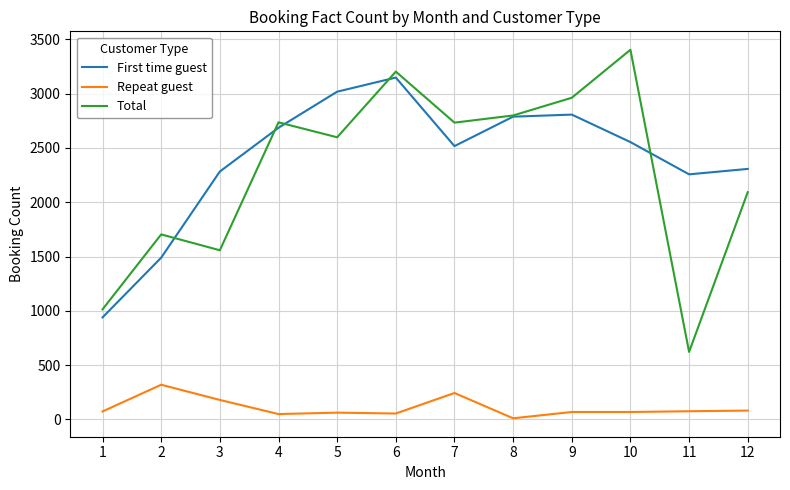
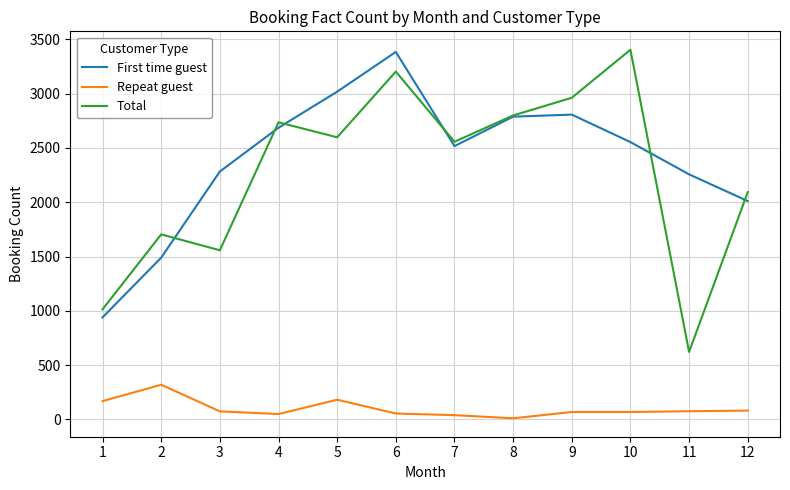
Repeat guest, 1: 70 -> 170
Repeat guest, 3: 180 -> 80
Repeat guest, 5: 60 -> 180
First time guest, 6: 3150 -> 3380
Repeat guest, 7: 240 -> 40
Total, 7: 2730 -> 2560
First time guest, 12: 2310 -> 2010
